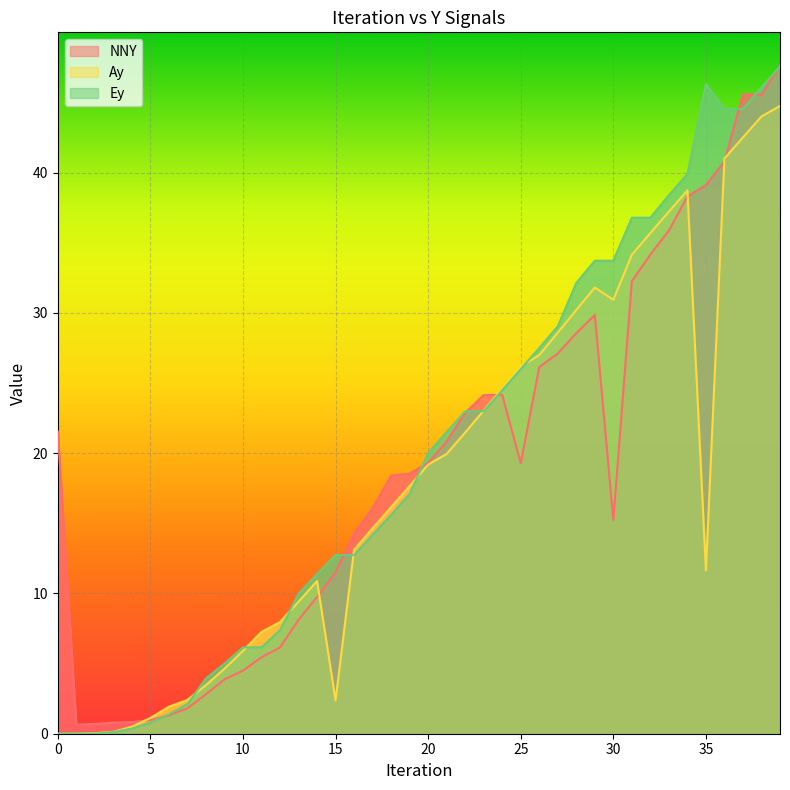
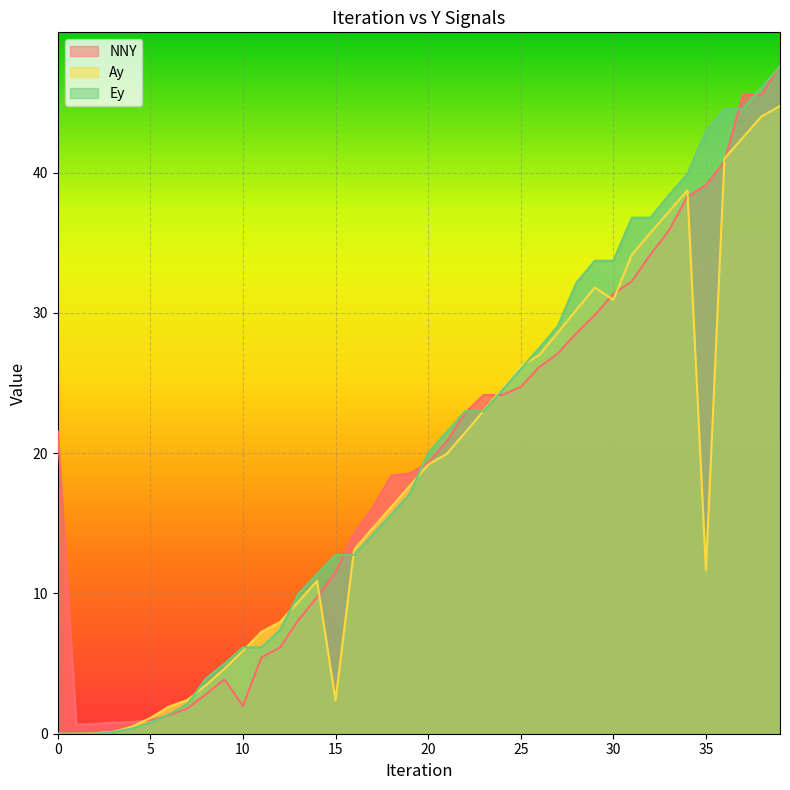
NNY, 10: 4.5 -> 2.0
NNY, 25: 19.3 -> 24.7
NNY, 30: 15.2 -> 31.3
Ey, 35: 46.3 -> 43.0
